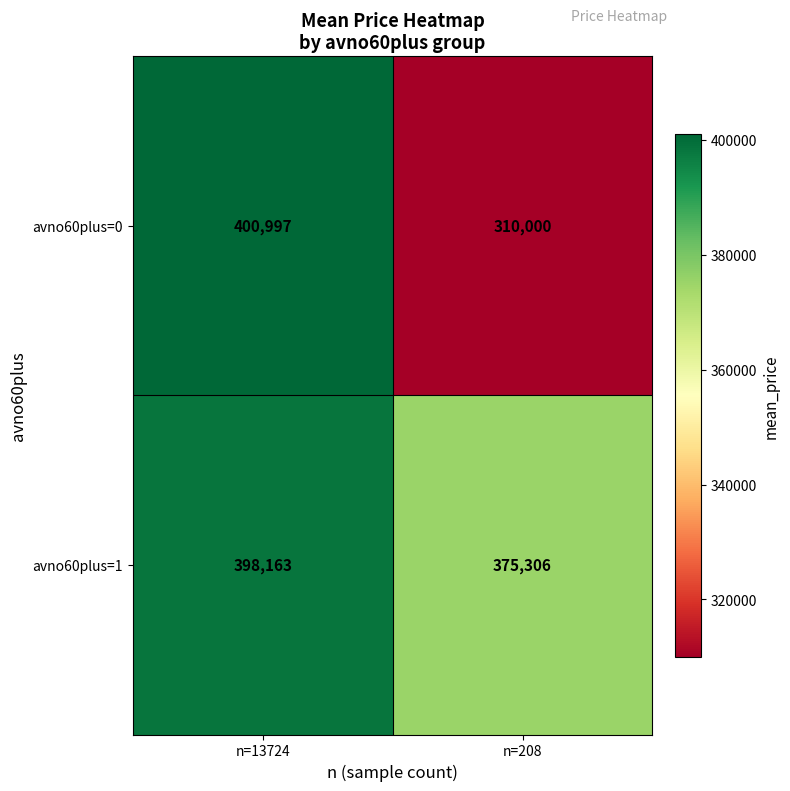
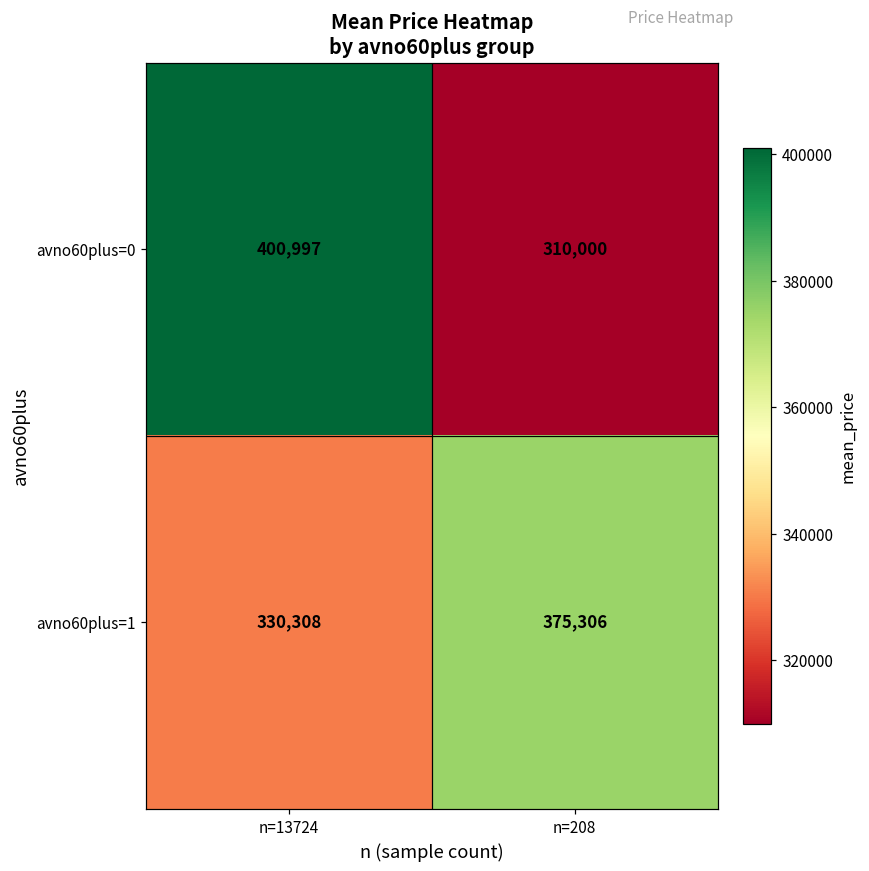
avno60plus=1, n=13724: 398,163 -> 330,308
